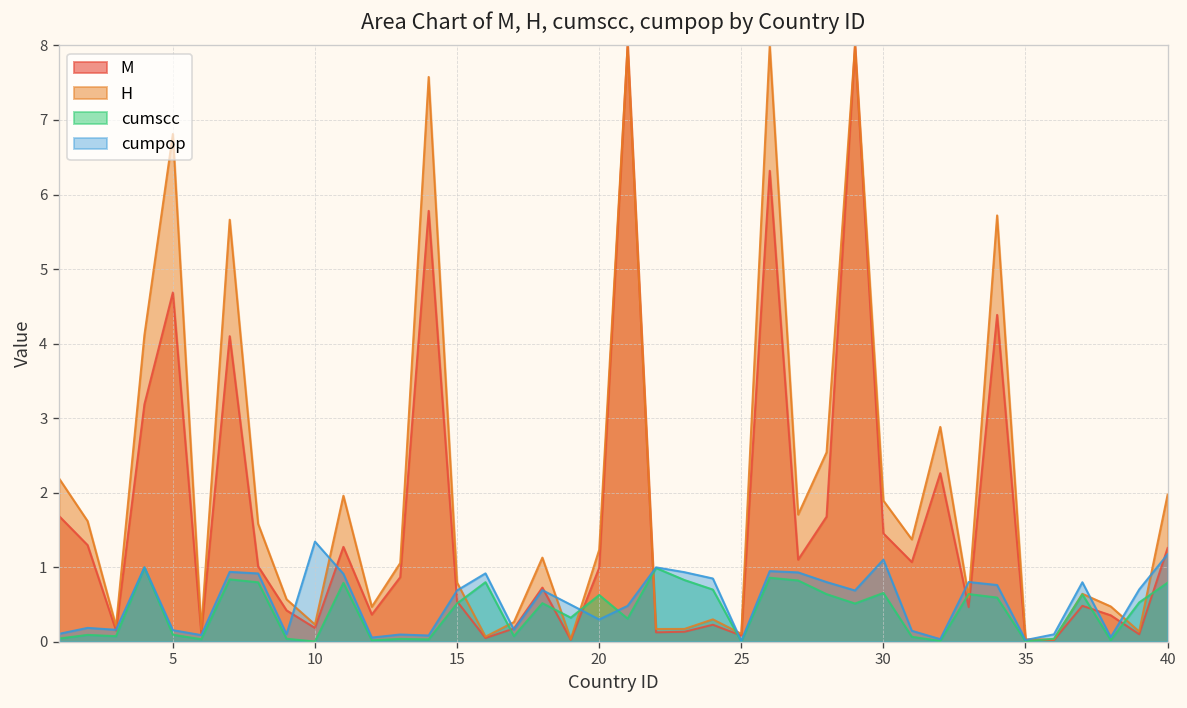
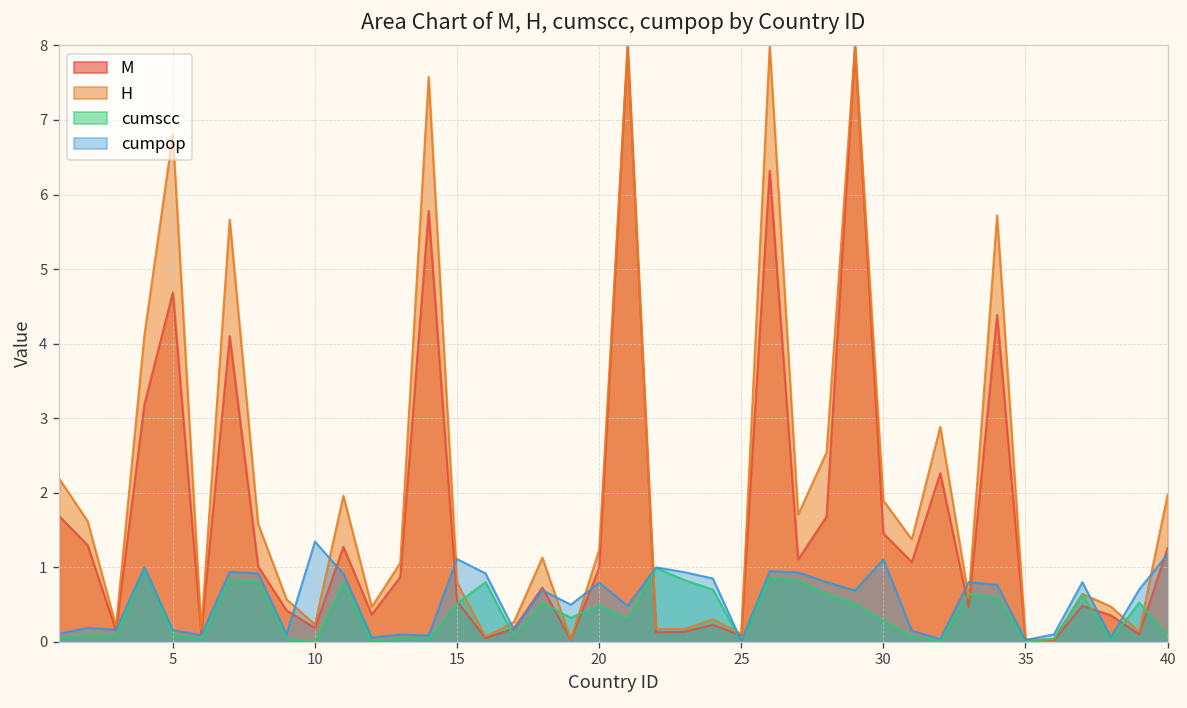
cumpop, 15: 0.7 -> 1.1
cumscc, 20: 0.6 -> 0.5
cumpop, 20: 0.3 -> 0.8
cumscc, 30: 0.7 -> 0.3
cumscc, 40: 0.8 -> 0.1
